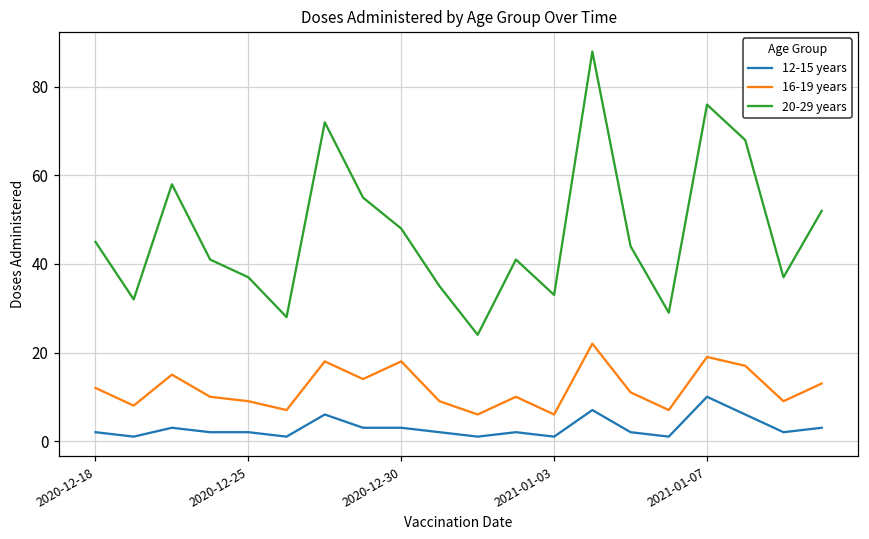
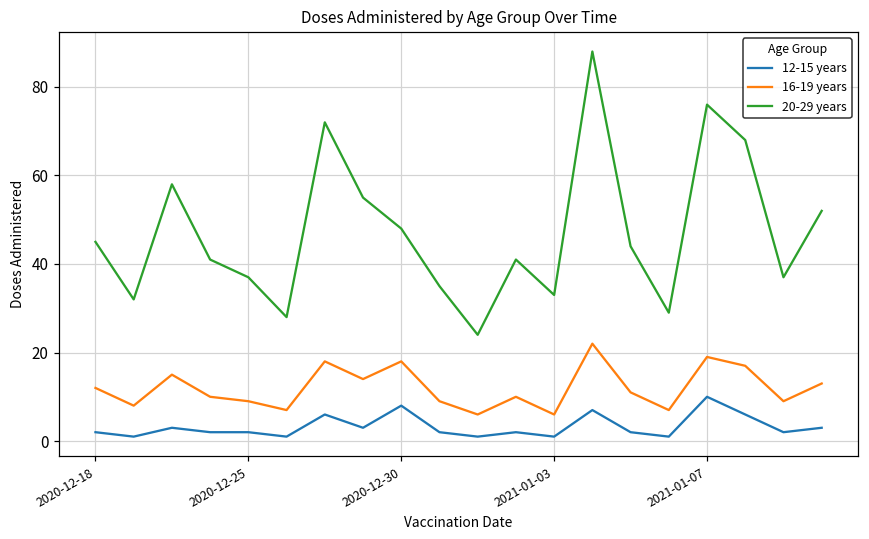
12-15 years, 2020-12-30: 3 -> 8
